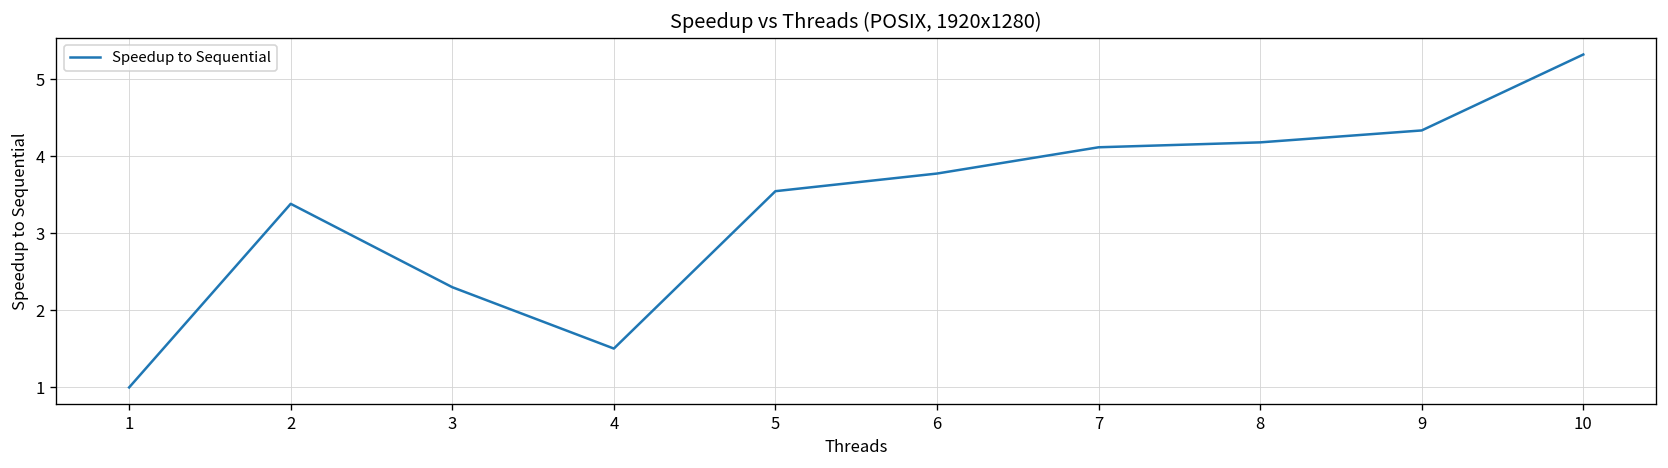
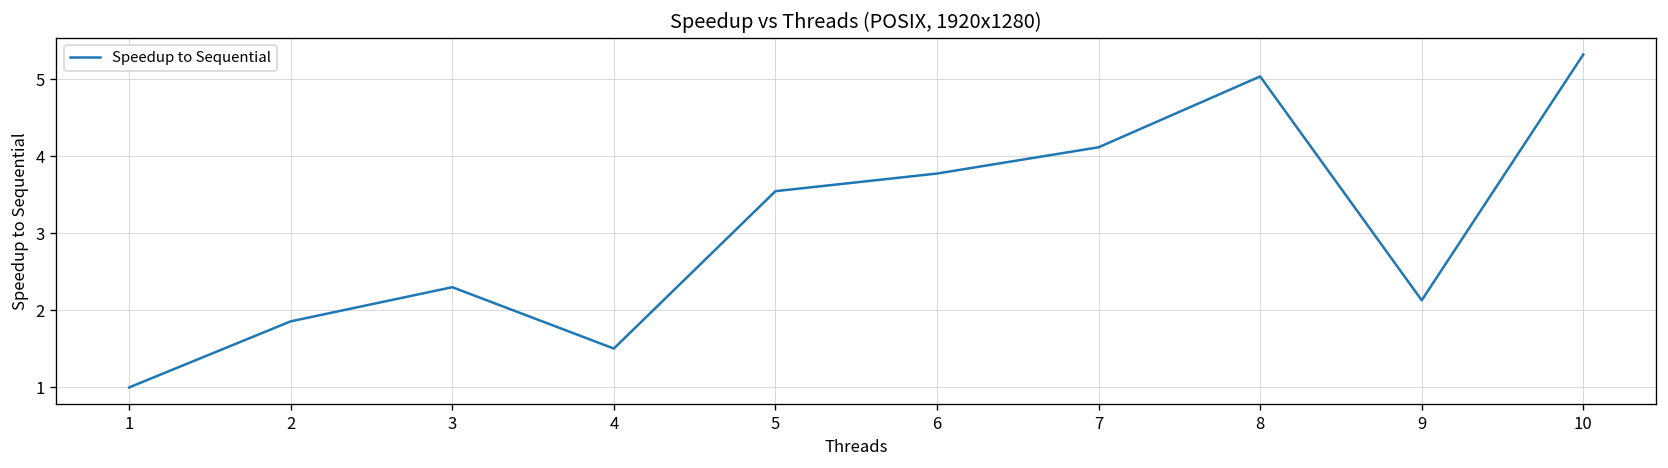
2: 3.4 -> 1.9
8: 4.2 -> 5.0
9: 4.3 -> 2.1
